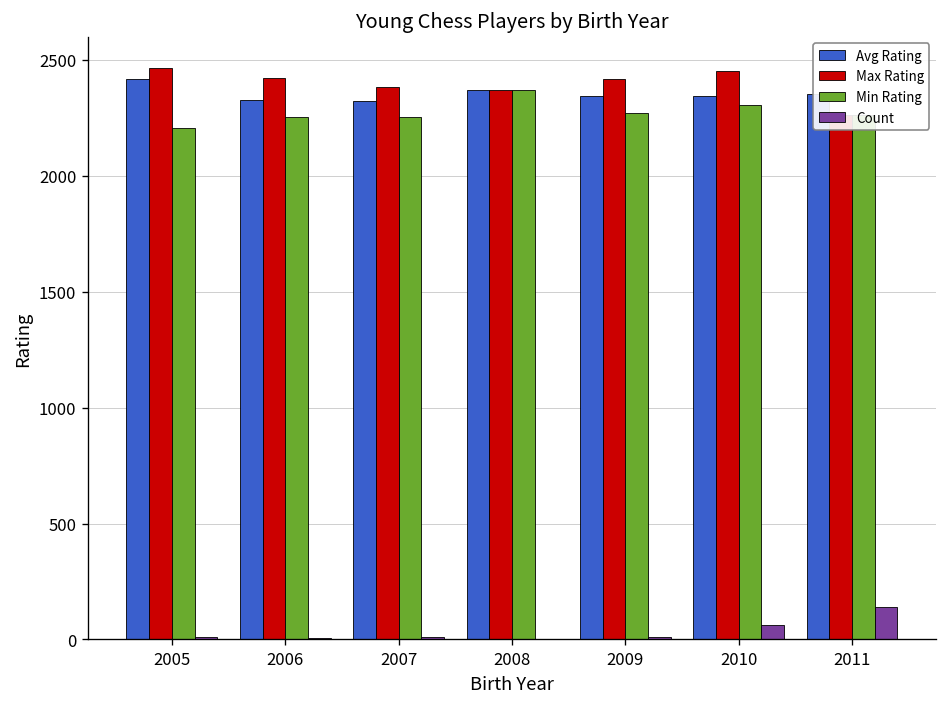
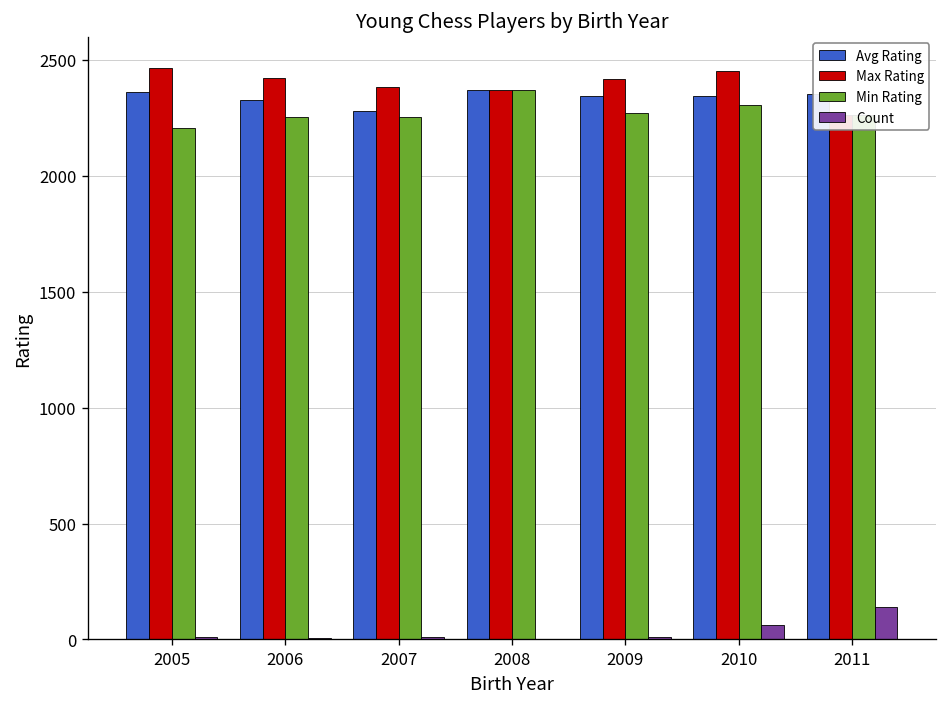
Avg Rating, 2005: 2420 -> 2360
Avg Rating, 2007: 2320 -> 2280
